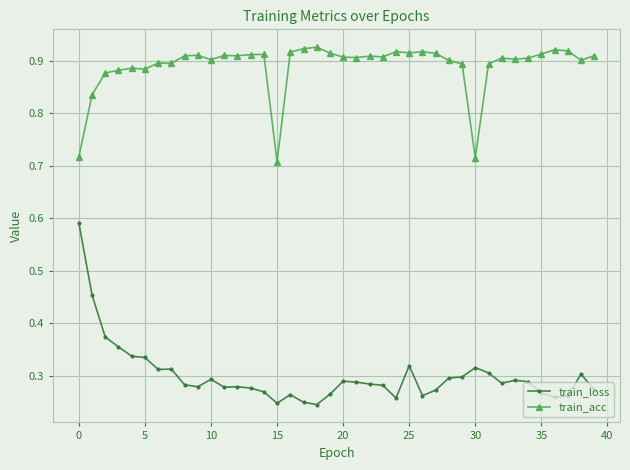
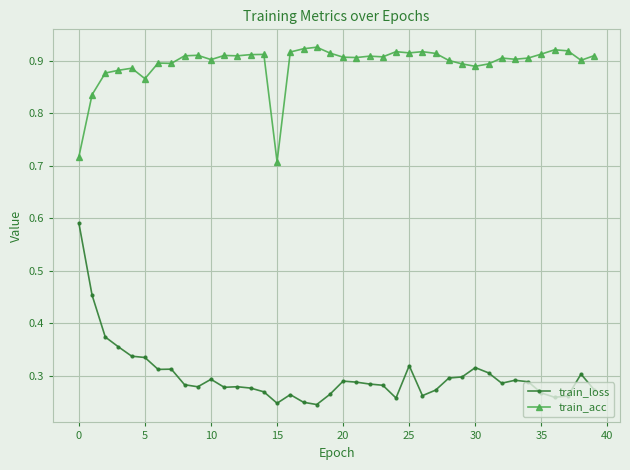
train_acc, 5: 0.88 -> 0.87
train_acc, 30: 0.72 -> 0.89
